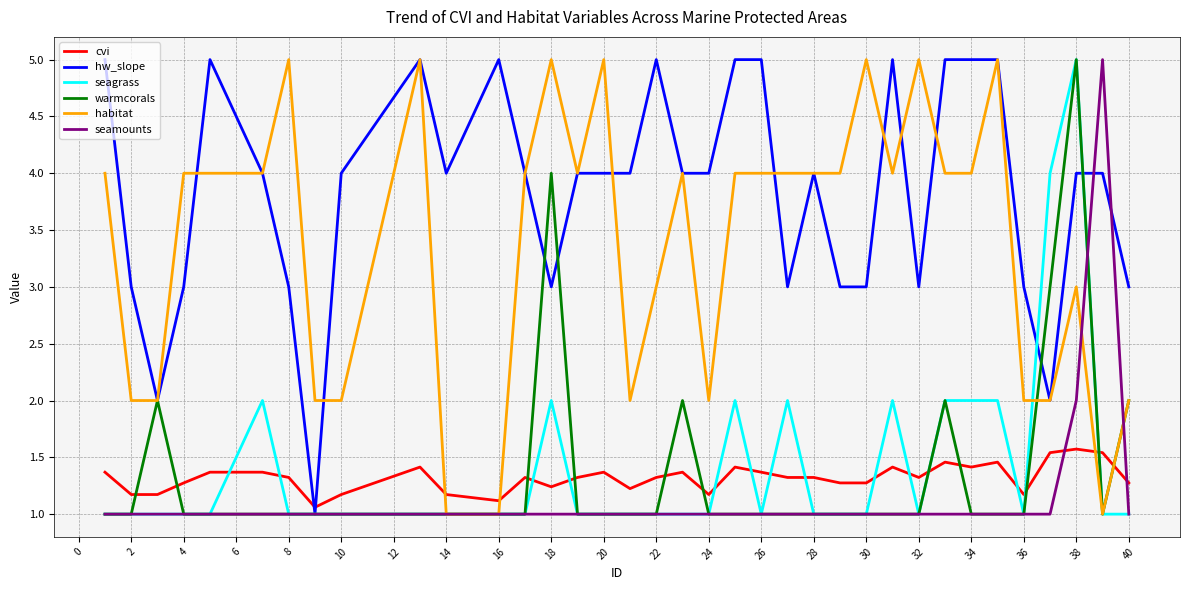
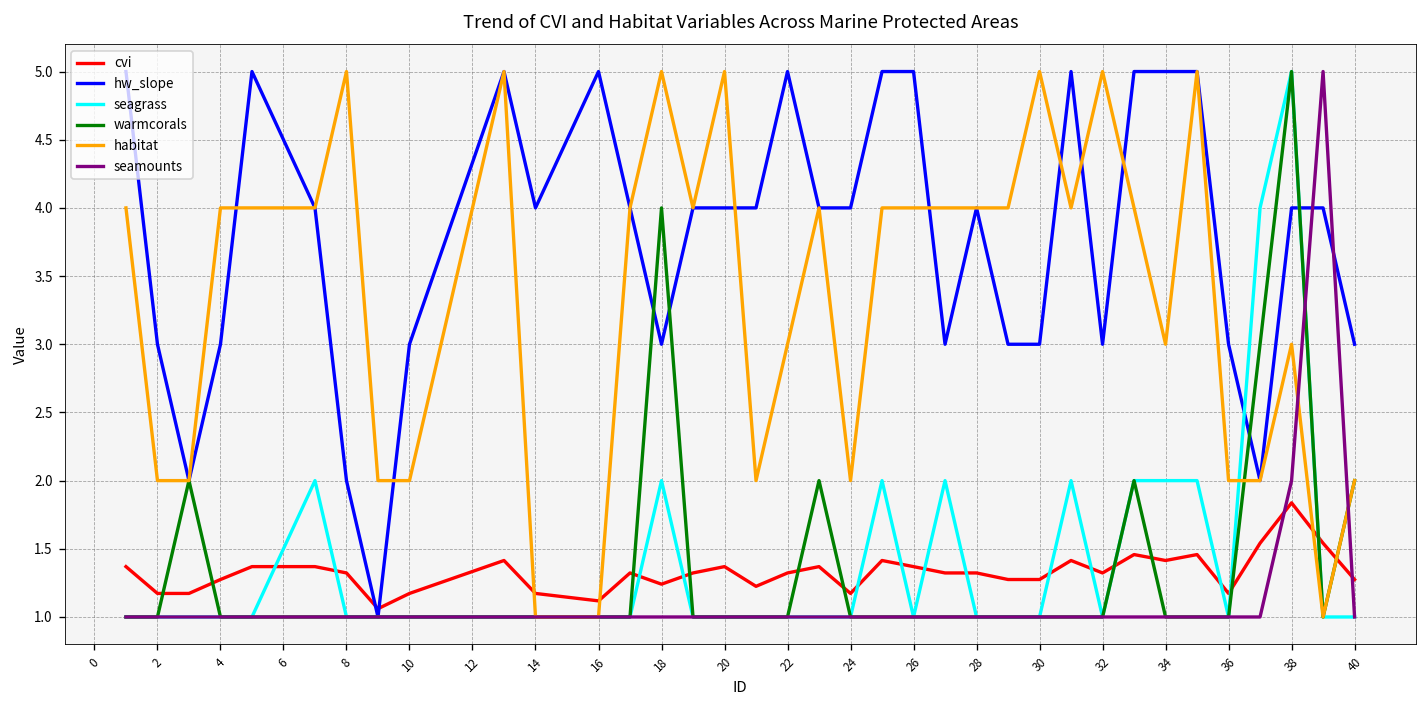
hw_slope, 8: 3 -> 2
hw_slope, 10: 4 -> 3
habitat, 34: 4 -> 3
cvi, 38: 1.57 -> 1.84
